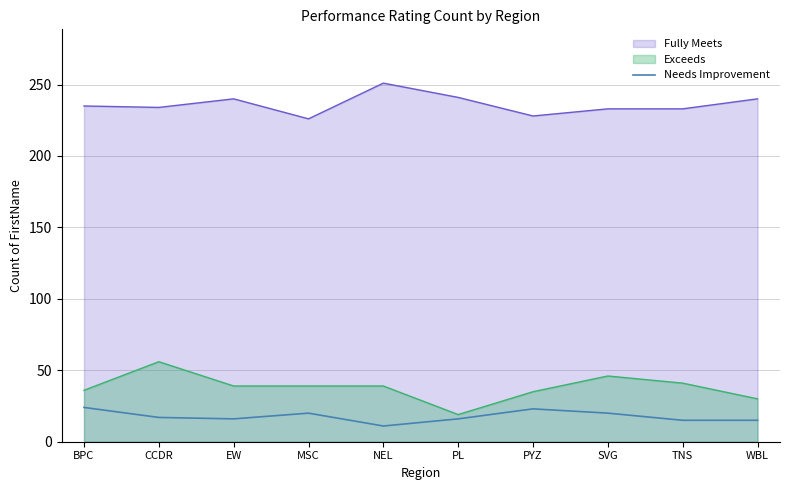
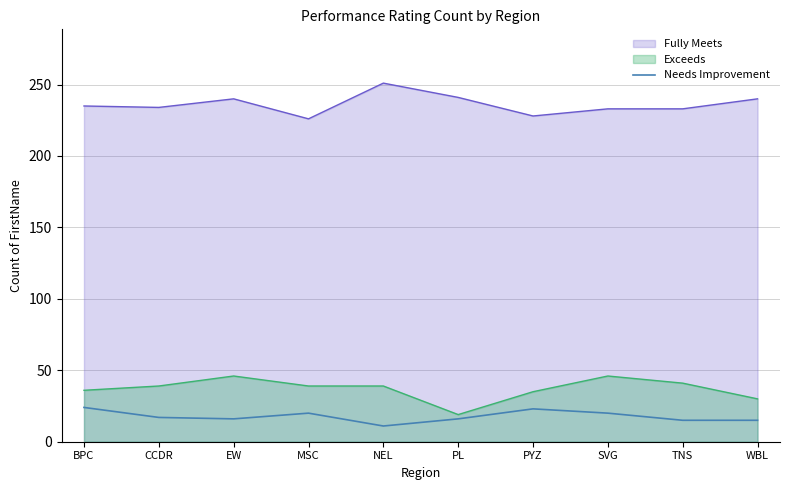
Exceeds, CCDR: 56 -> 39
Exceeds, EW: 39 -> 46
